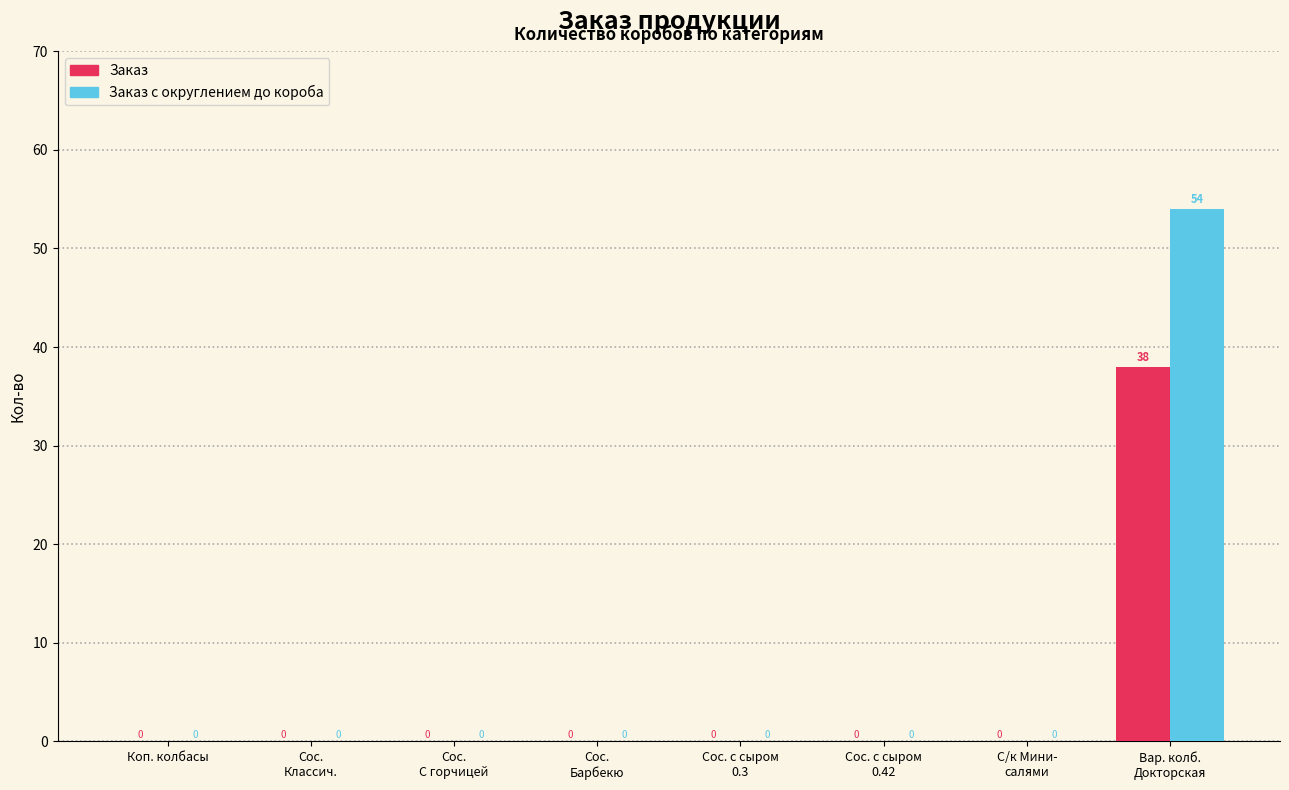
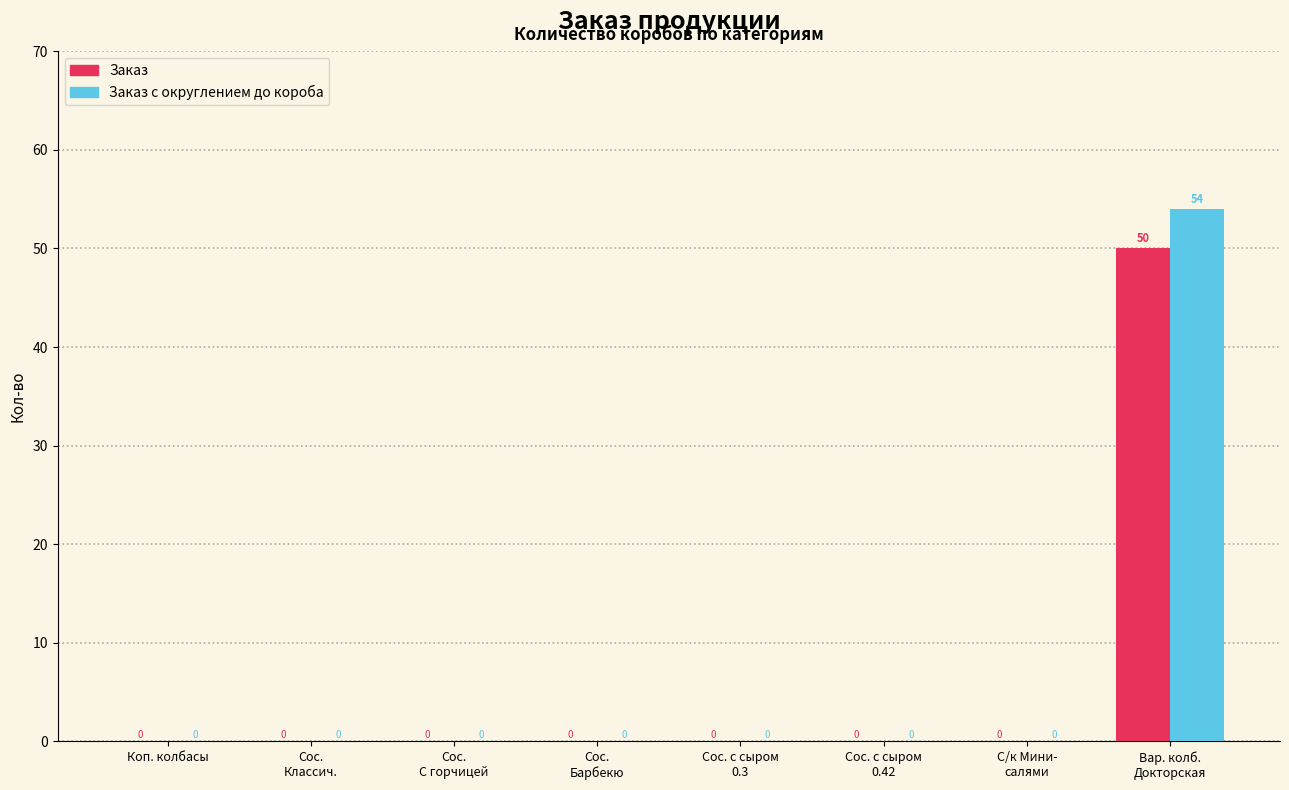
Заказ, Вар. колб. Докторская: 38 -> 50
